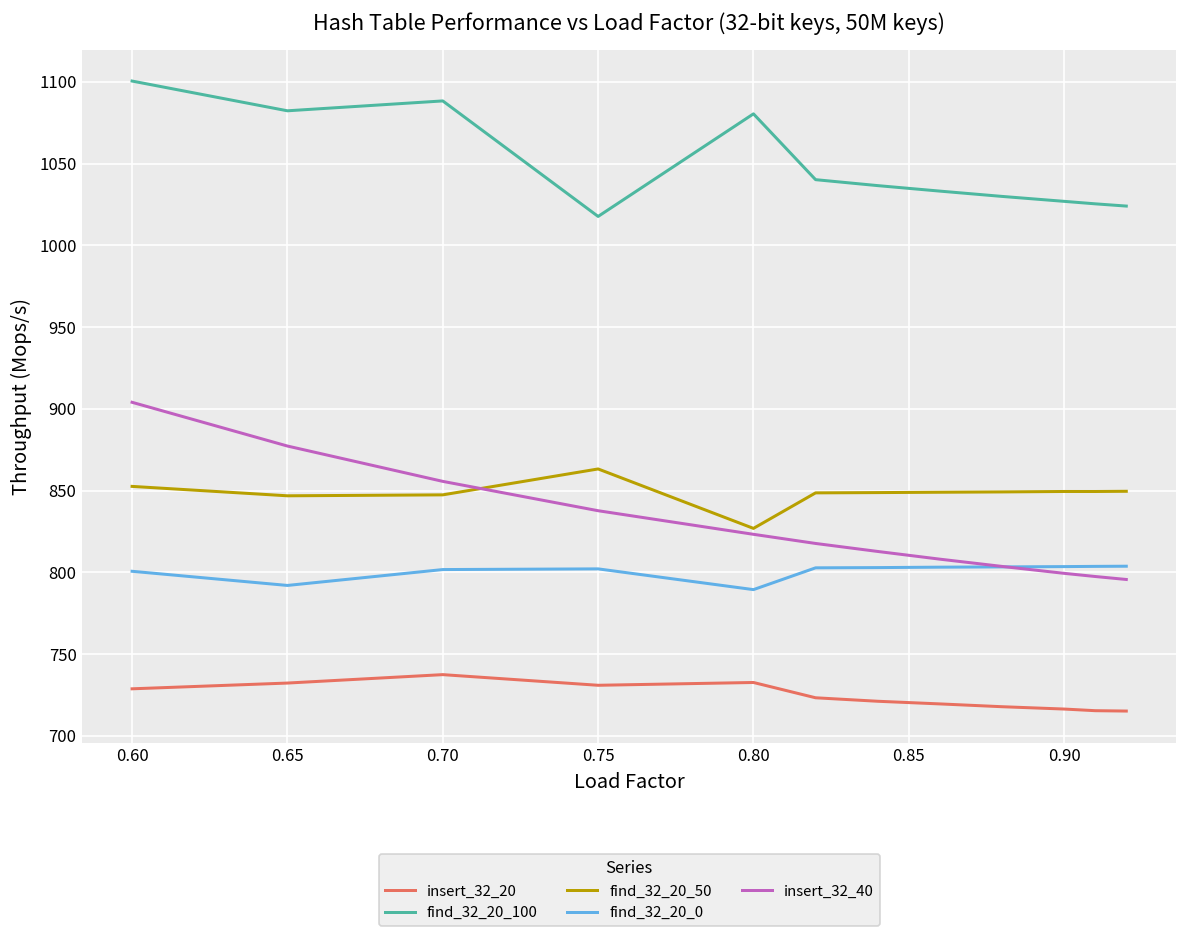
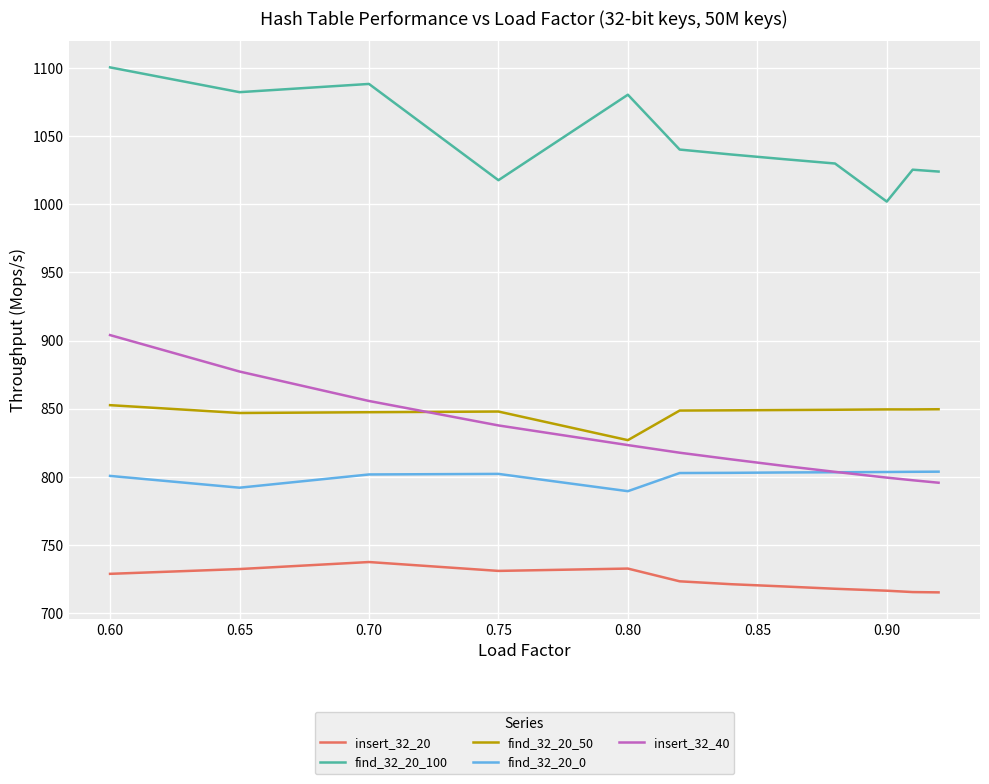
find_32_20_50, 0.75: 863 -> 848
find_32_20_100, 0.90: 1027 -> 1002
